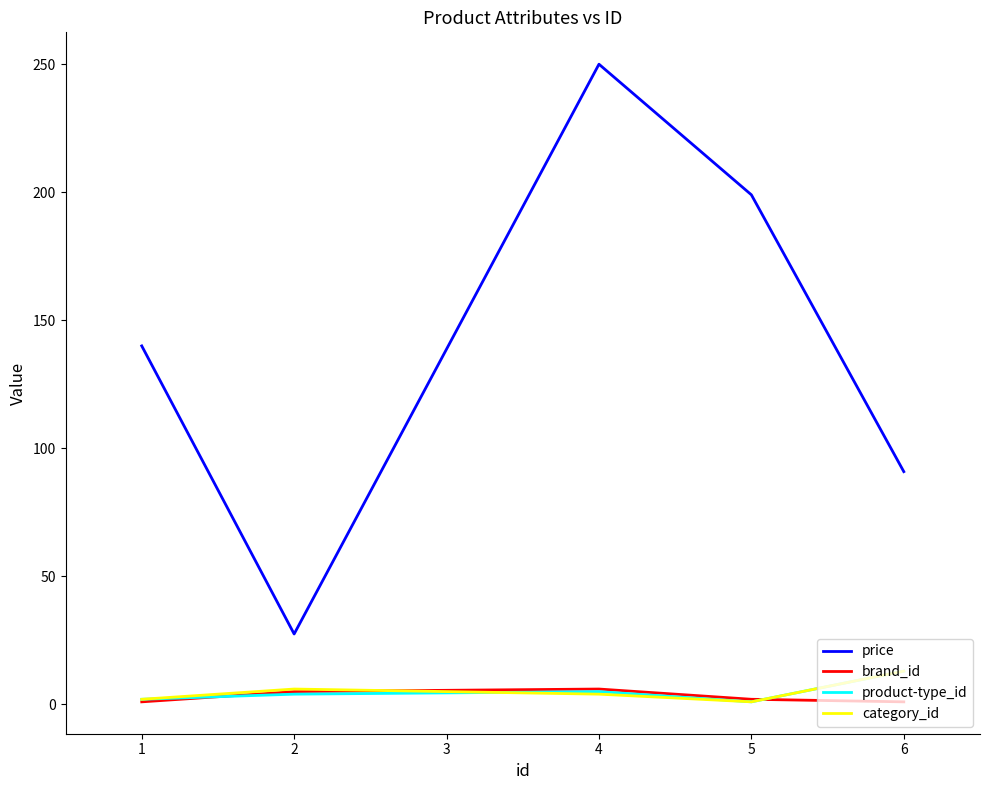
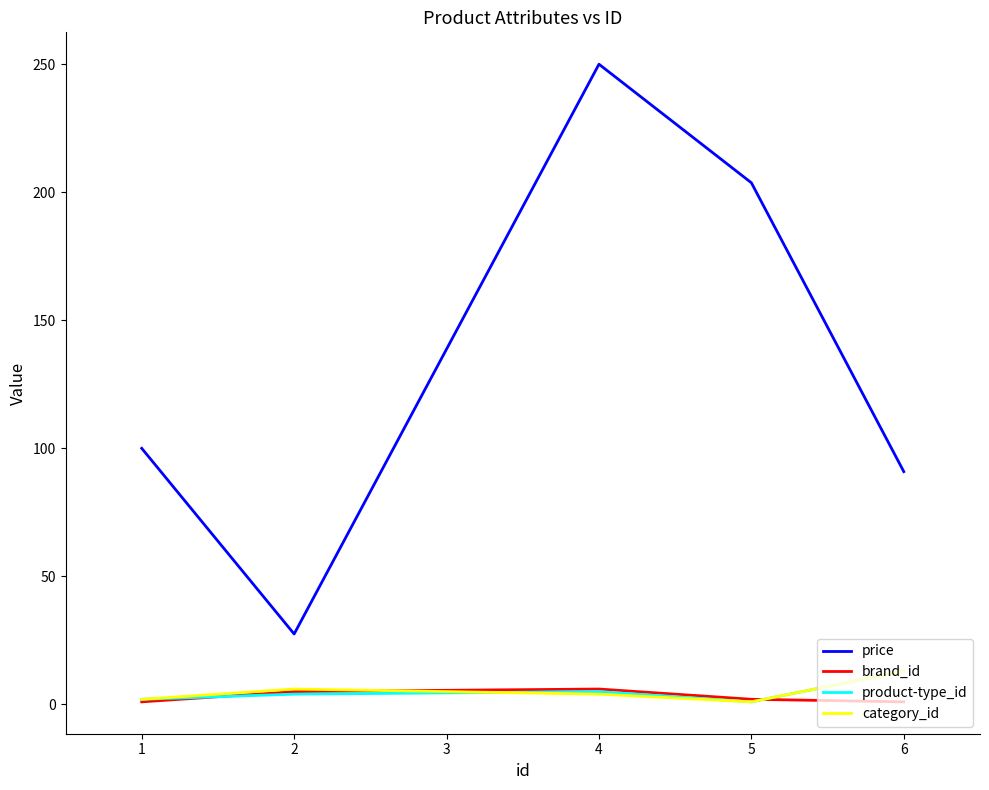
price, 1: 140 -> 100
price, 5: 199 -> 204
